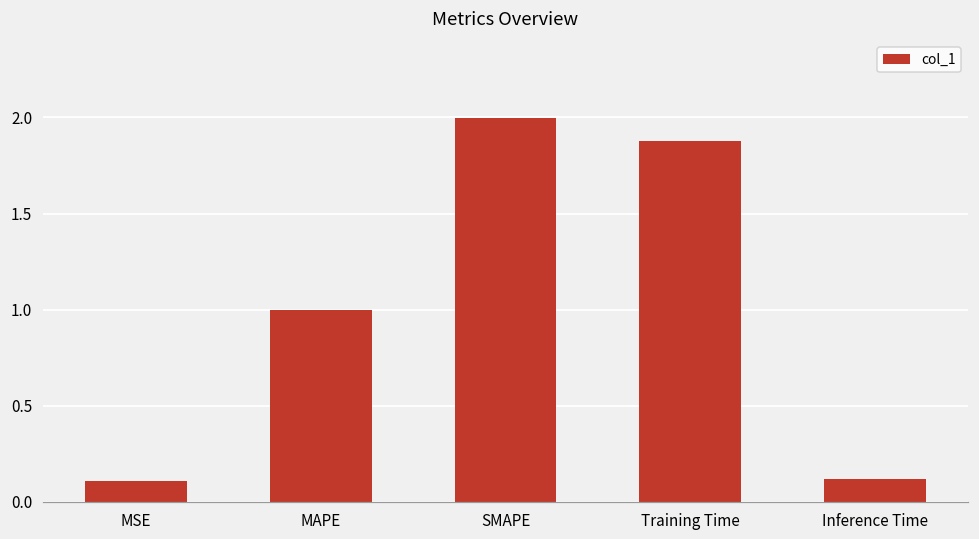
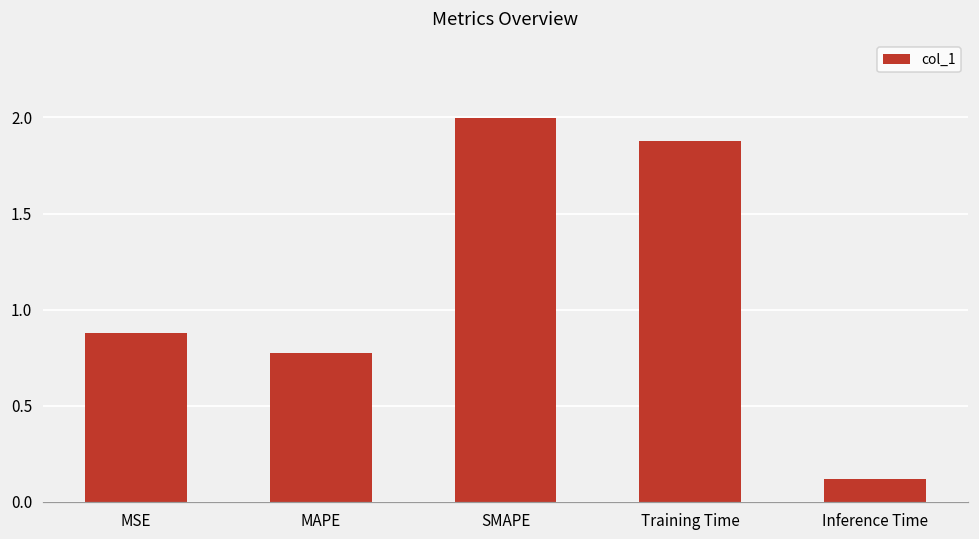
MSE: 0.11 -> 0.88
MAPE: 1.00 -> 0.77
